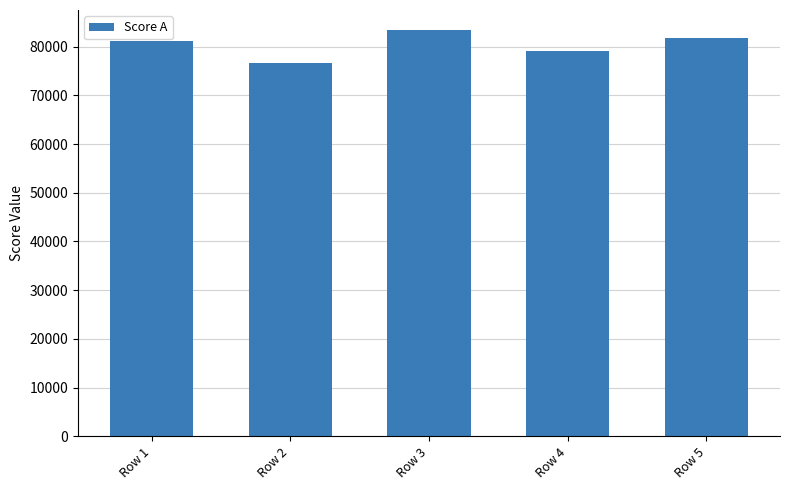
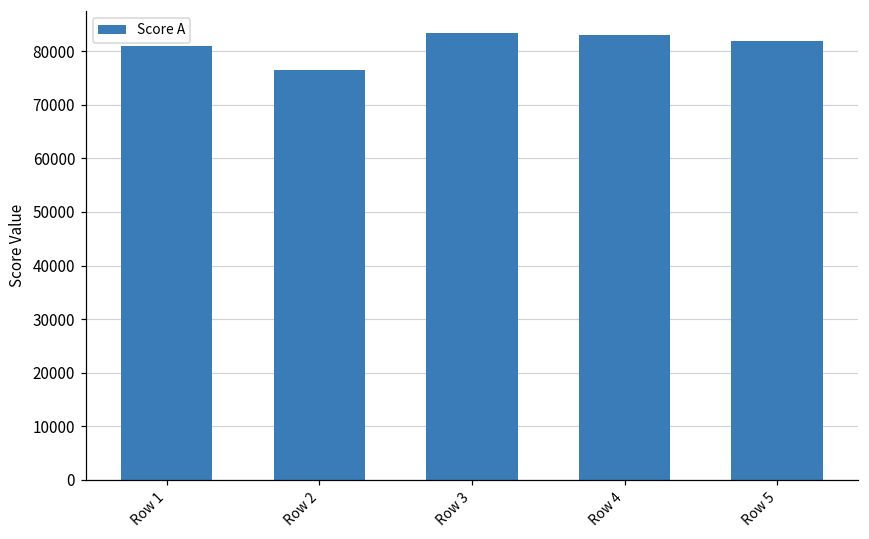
Row 4: 79000 -> 83000
